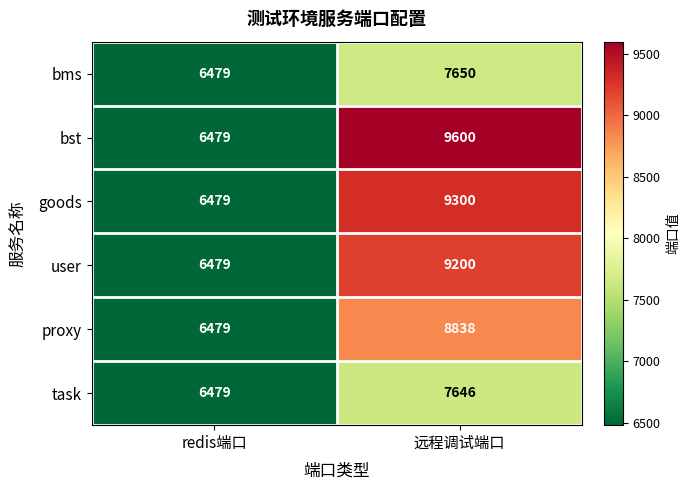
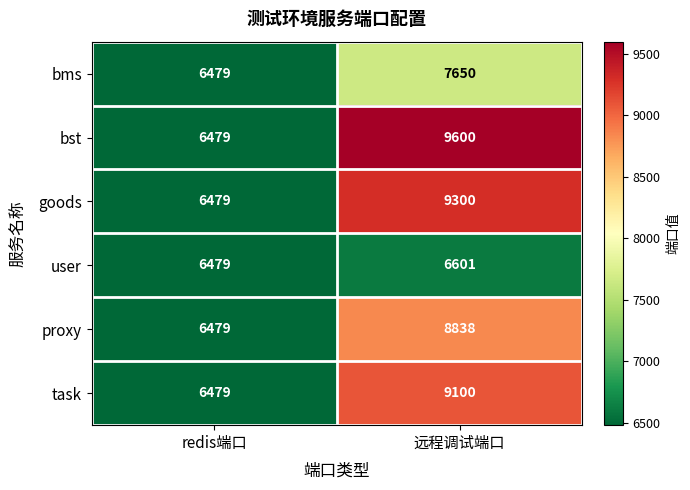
user, 远程调试端口: 9200 -> 6601
task, 远程调试端口: 7646 -> 9100
